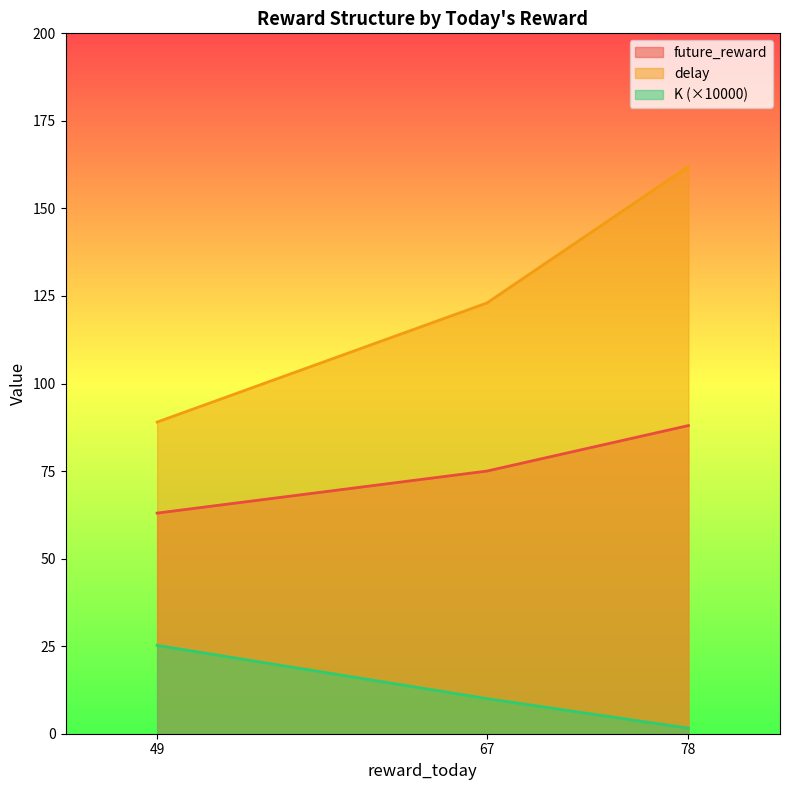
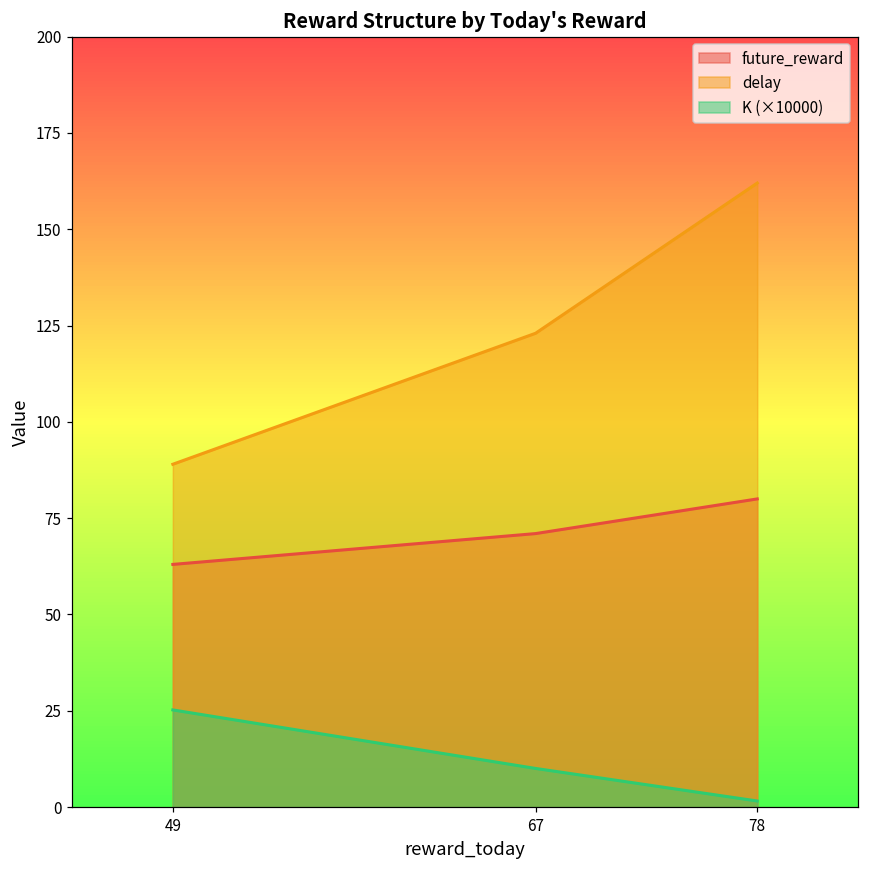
future_reward, 67: 75 -> 71
future_reward, 78: 88 -> 80
